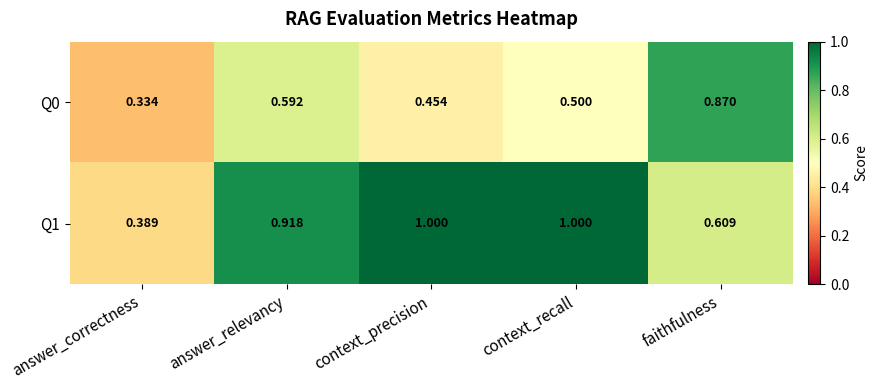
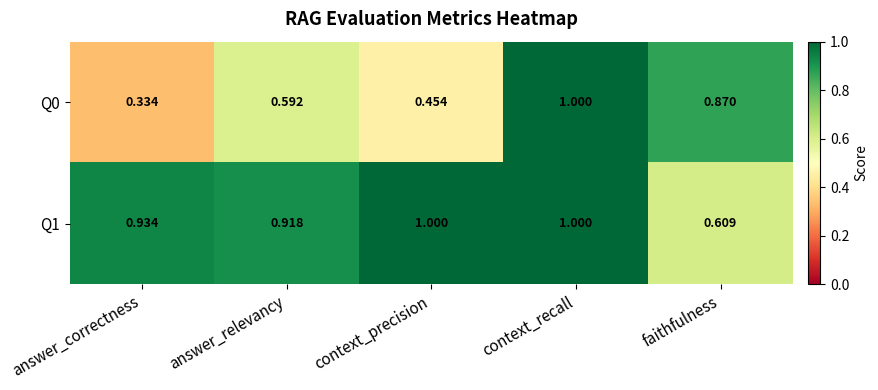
Q0, context_recall: 0.500 -> 1.000
Q1, answer_correctness: 0.389 -> 0.934
